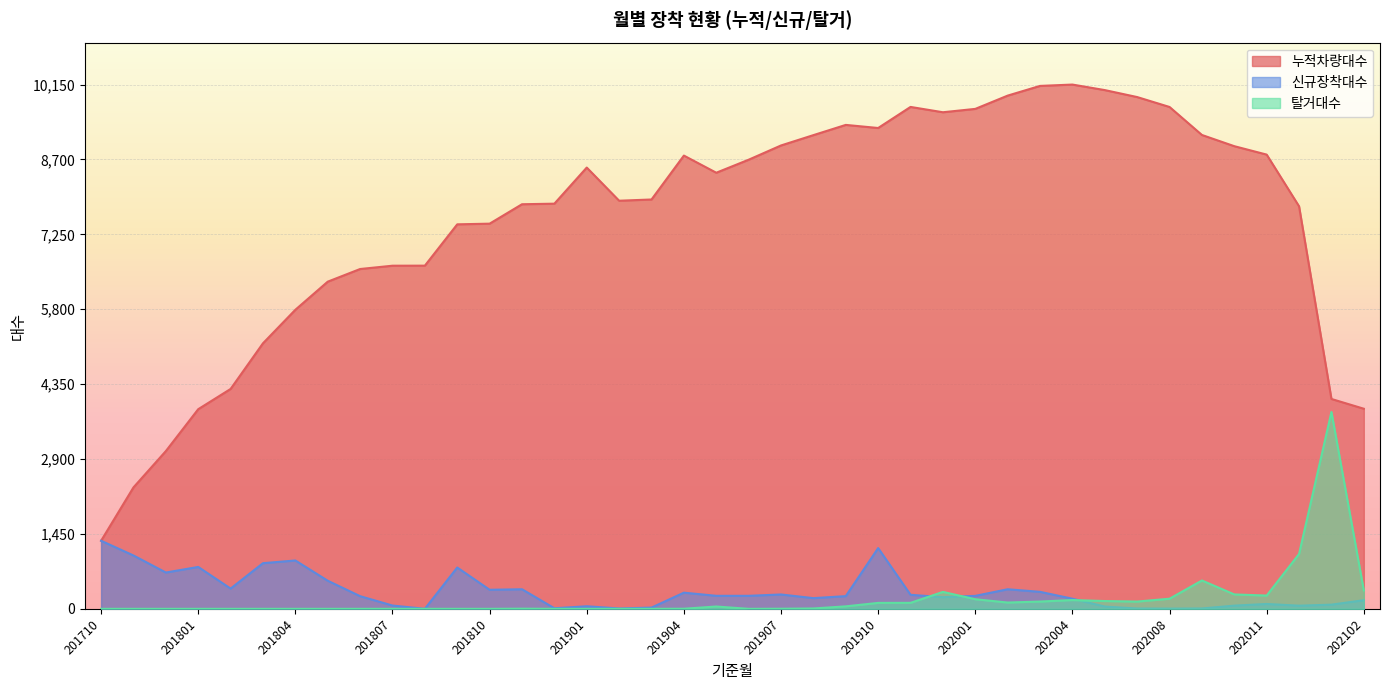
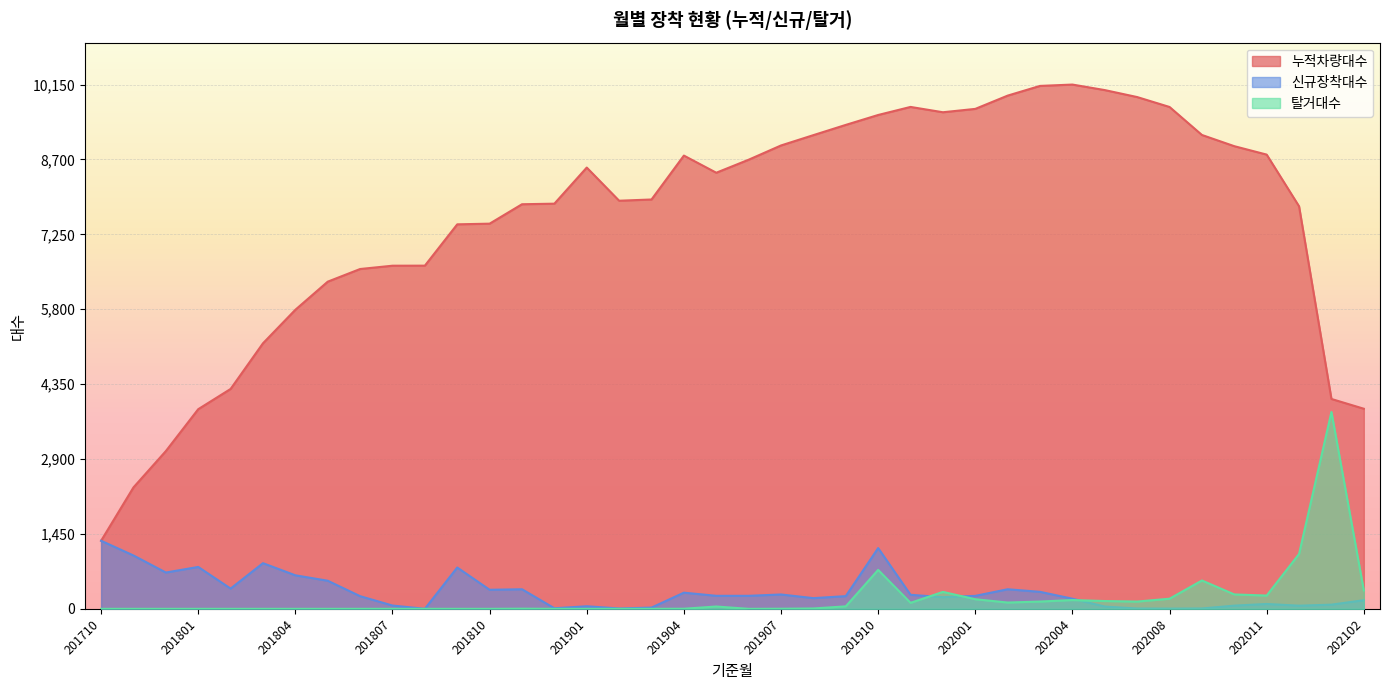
신규장착대수, 201804: 900 -> 600
누적차량대수, 201910: 9,300 -> 9,600
탈거대수, 201910: 100 -> 800
